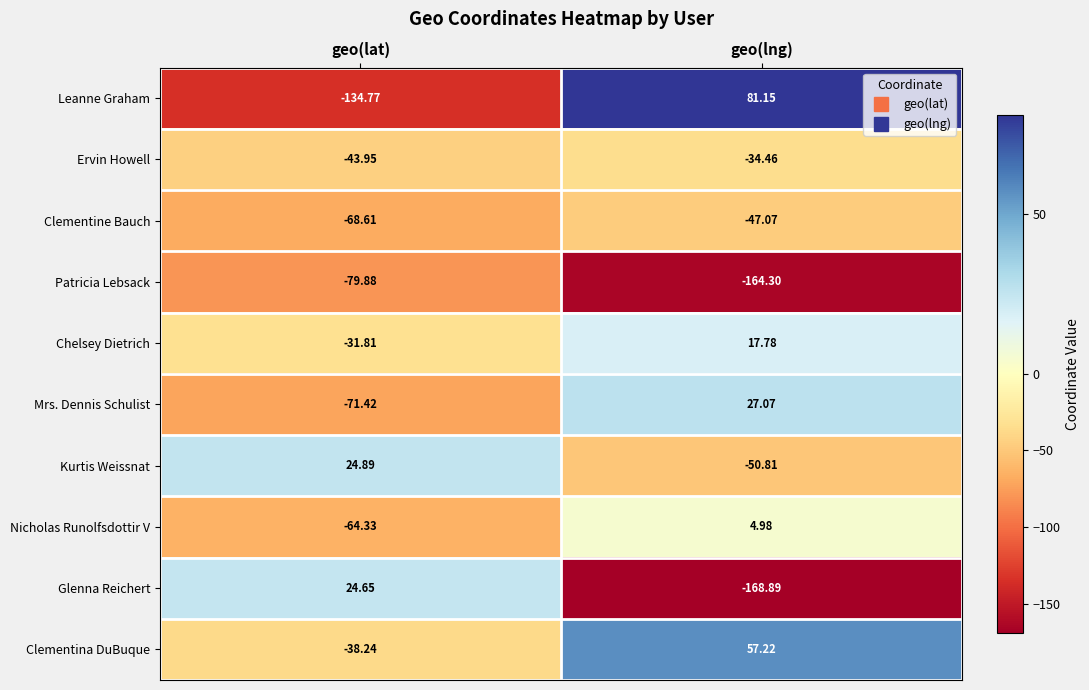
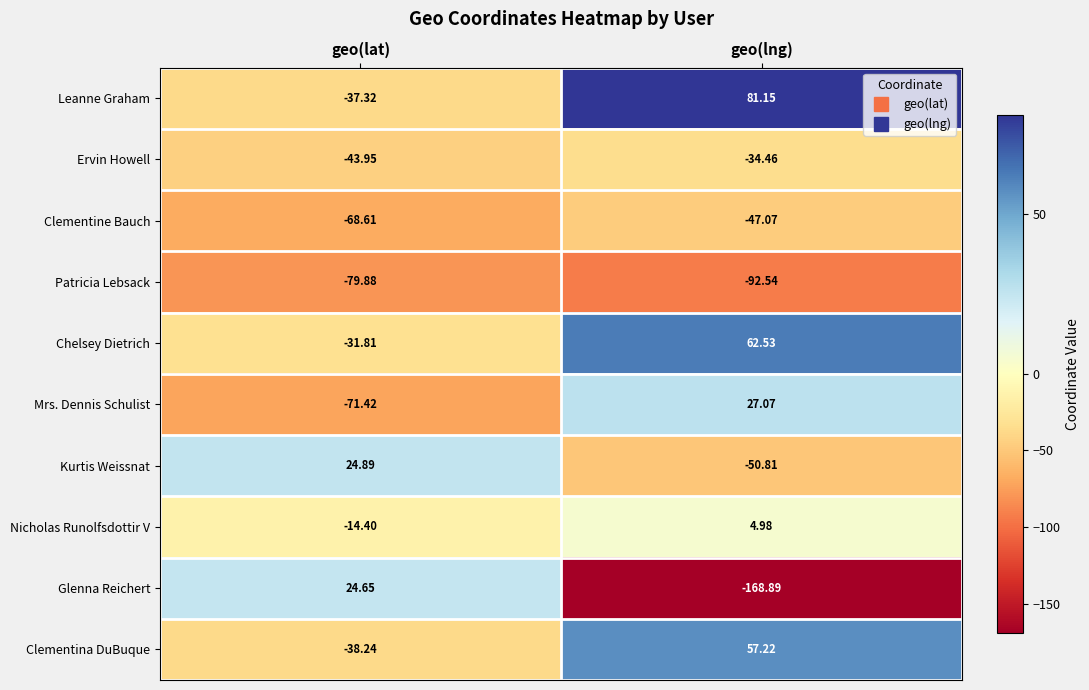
Leanne Graham, geo(lat): -134.77 -> -37.32
Patricia Lebsack, geo(lng): -164.30 -> -92.54
Chelsey Dietrich, geo(lng): 17.78 -> 62.53
Nicholas Runolfsdottir V, geo(lat): -64.33 -> -14.40
